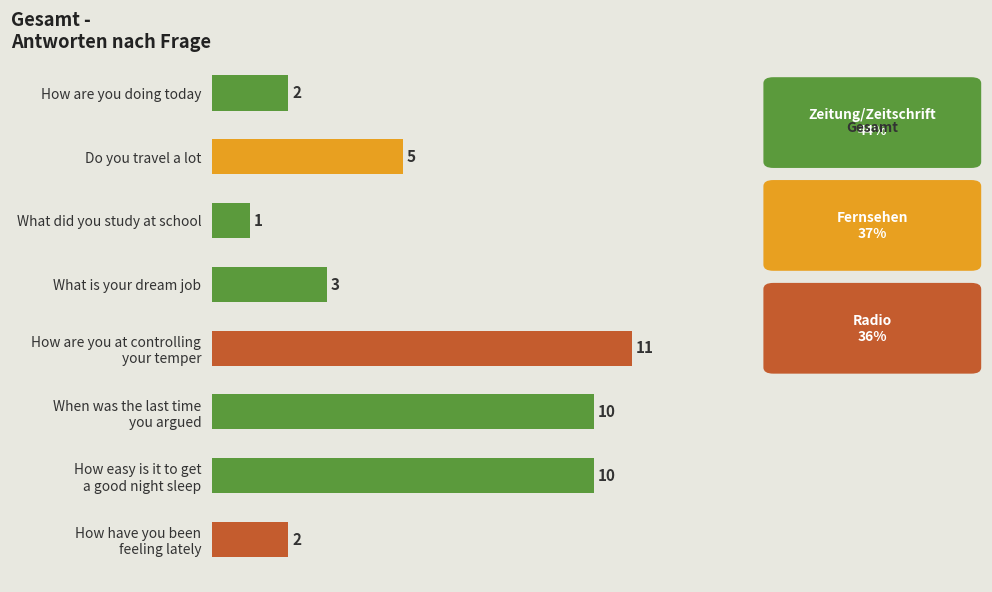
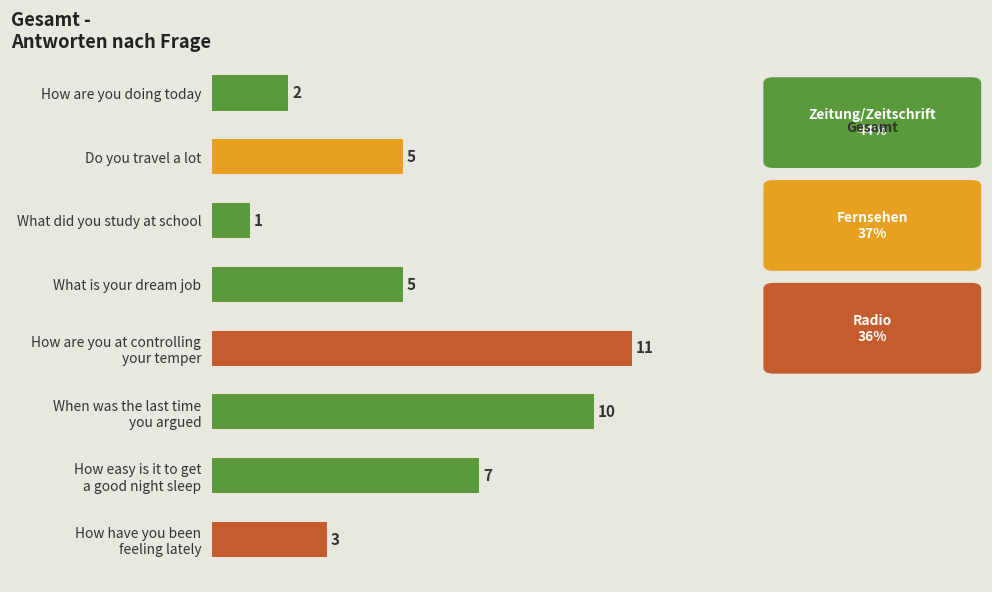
What is your dream job: 3 -> 5
How easy is it to get a good night sleep: 10 -> 7
How have you been feeling lately: 2 -> 3
